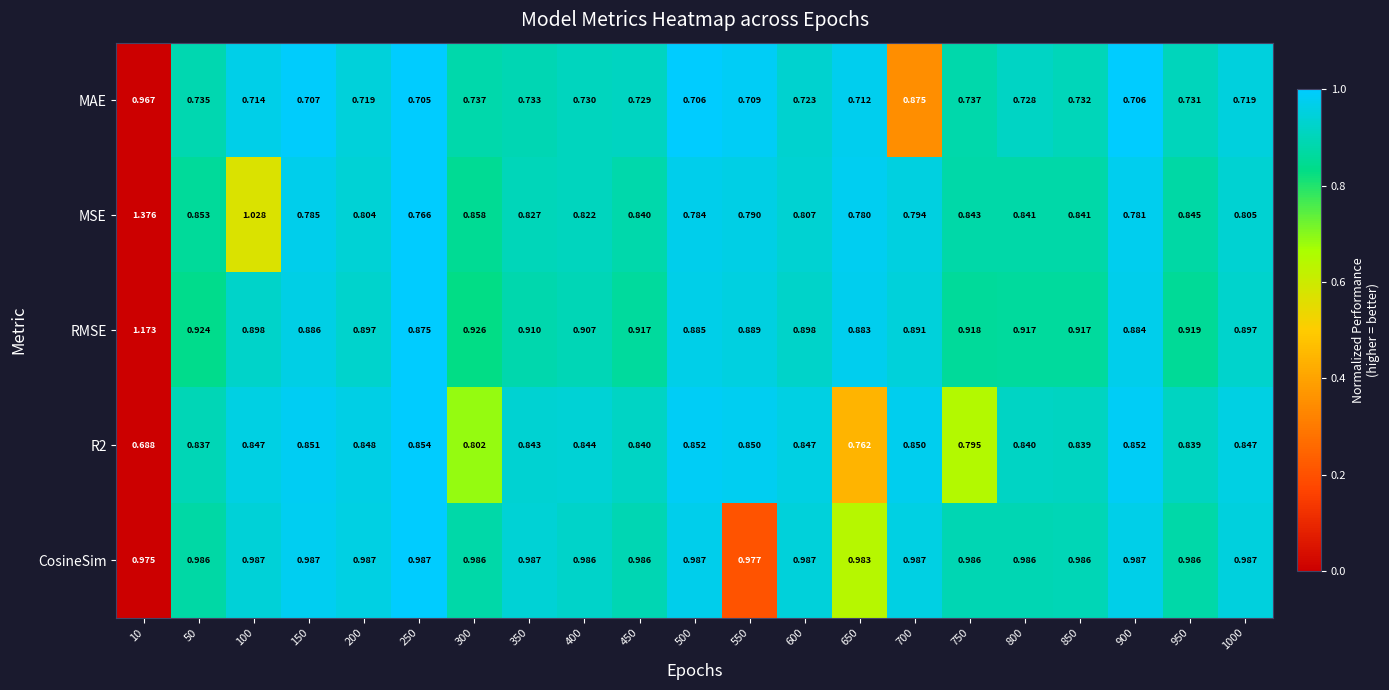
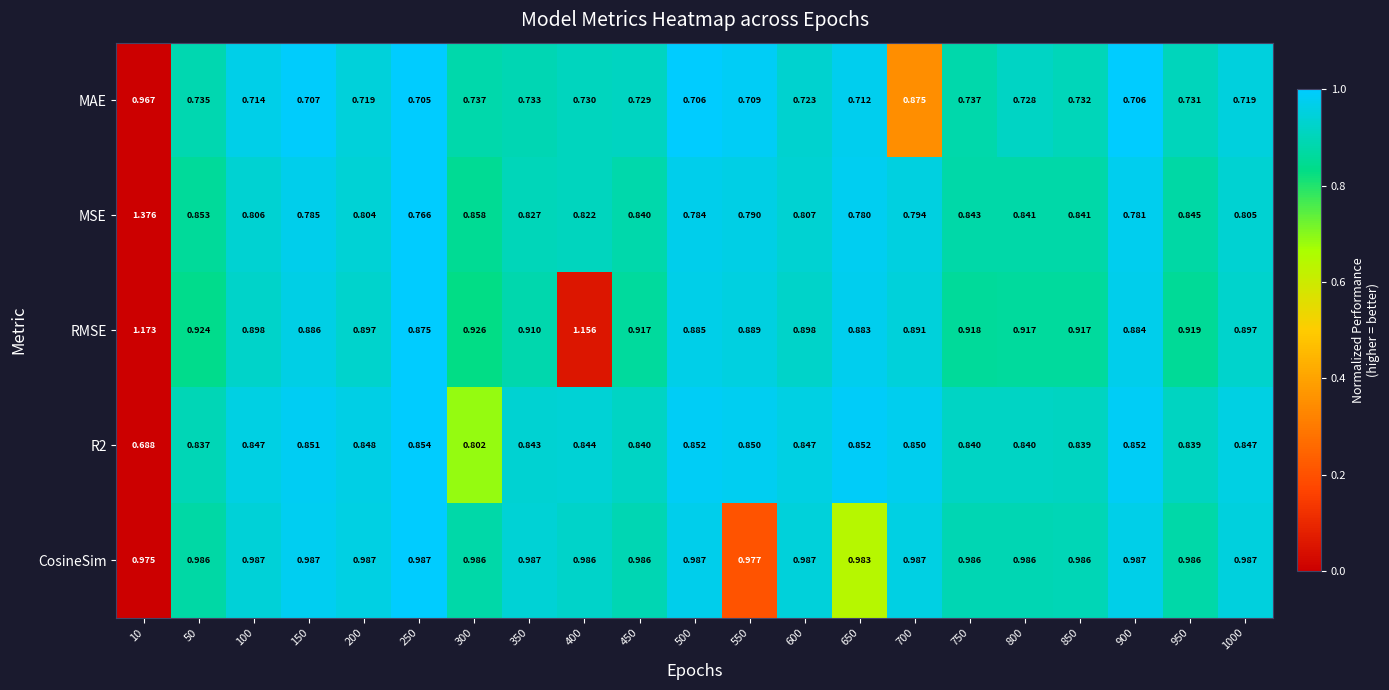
MSE, 100: 1.028 -> 0.806
RMSE, 400: 0.907 -> 1.156
R2, 650: 0.762 -> 0.852
R2, 750: 0.795 -> 0.840
